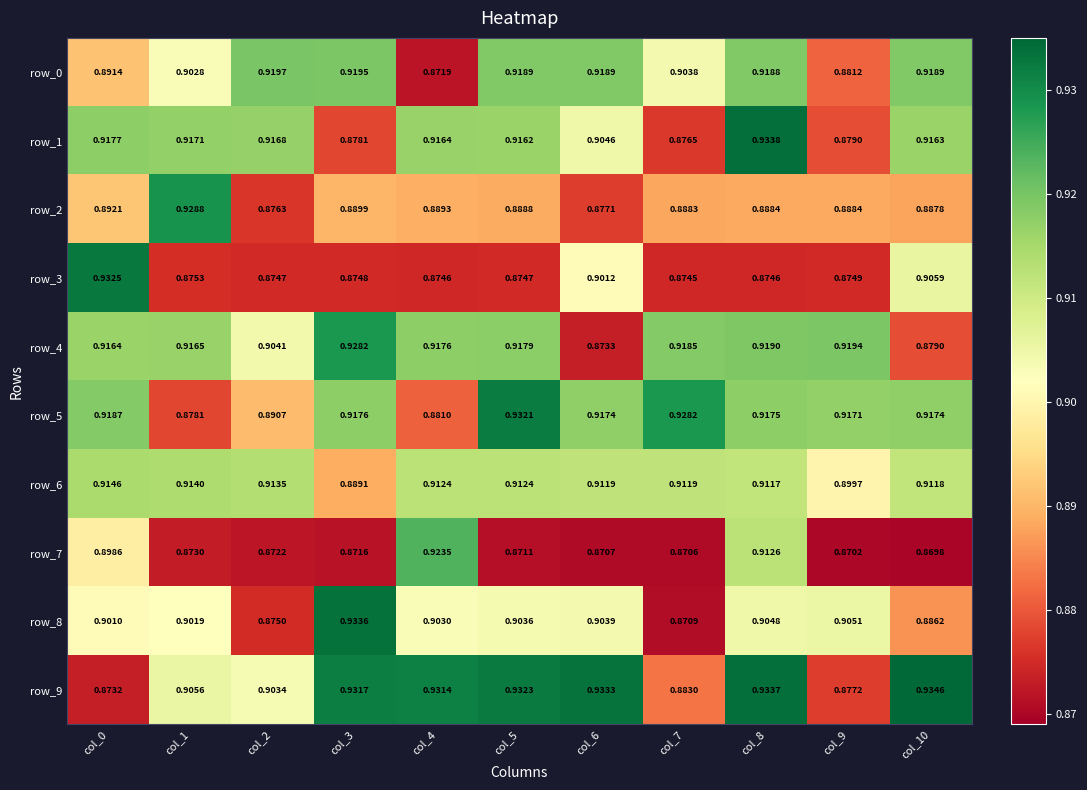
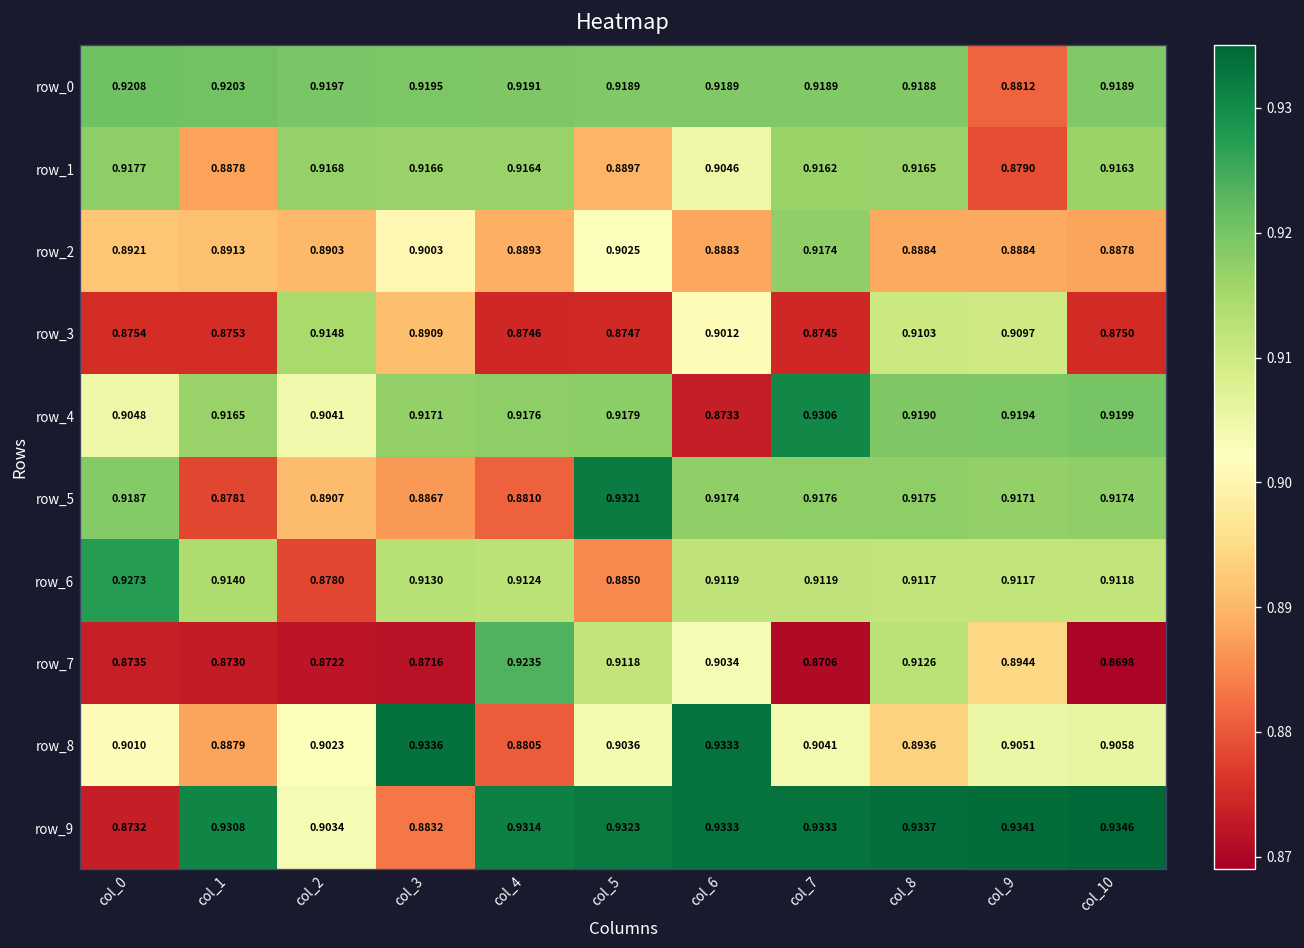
row_0, col_0: 0.8914 -> 0.9208
row_0, col_1: 0.9028 -> 0.9203
row_0, col_4: 0.8719 -> 0.9191
row_0, col_7: 0.9038 -> 0.9189
row_1, col_1: 0.9171 -> 0.8878
row_1, col_3: 0.8781 -> 0.9166
row_1, col_5: 0.9162 -> 0.8897
row_1, col_7: 0.8765 -> 0.9162
row_1, col_8: 0.9338 -> 0.9165
row_2, col_1: 0.9288 -> 0.8913
row_2, col_2: 0.8763 -> 0.8903
row_2, col_3: 0.8899 -> 0.9003
row_2, col_5: 0.8888 -> 0.9025
row_2, col_6: 0.8771 -> 0.8883
row_2, col_7: 0.8883 -> 0.9174
row_3, col_0: 0.9325 -> 0.8754
row_3, col_2: 0.8747 -> 0.9148
row_3, col_3: 0.8748 -> 0.8909
row_3, col_8: 0.8746 -> 0.9103
row_3, col_9: 0.8749 -> 0.9097
row_3, col_10: 0.9059 -> 0.8750
row_4, col_0: 0.9164 -> 0.9048
row_4, col_3: 0.9282 -> 0.9171
row_4, col_7: 0.9185 -> 0.9306
row_4, col_10: 0.8790 -> 0.9199
row_5, col_3: 0.9176 -> 0.8867
row_5, col_7: 0.9282 -> 0.9176
row_6, col_0: 0.9146 -> 0.9273
row_6, col_2: 0.9135 -> 0.8780
row_6, col_3: 0.8891 -> 0.9130
row_6, col_5: 0.9124 -> 0.8850
row_6, col_9: 0.8997 -> 0.9117
row_7, col_0: 0.8986 -> 0.8735
row_7, col_5: 0.8711 -> 0.9118
row_7, col_6: 0.8707 -> 0.9034
row_7, col_9: 0.8702 -> 0.8944
row_8, col_1: 0.9019 -> 0.8879
row_8, col_2: 0.8750 -> 0.9023
row_8, col_4: 0.9030 -> 0.8805
row_8, col_6: 0.9039 -> 0.9333
row_8, col_7: 0.8709 -> 0.9041
row_8, col_8: 0.9048 -> 0.8936
row_8, col_10: 0.8862 -> 0.9058
row_9, col_1: 0.9056 -> 0.9308
row_9, col_3: 0.9317 -> 0.8832
row_9, col_7: 0.8830 -> 0.9333
row_9, col_9: 0.8772 -> 0.9341
